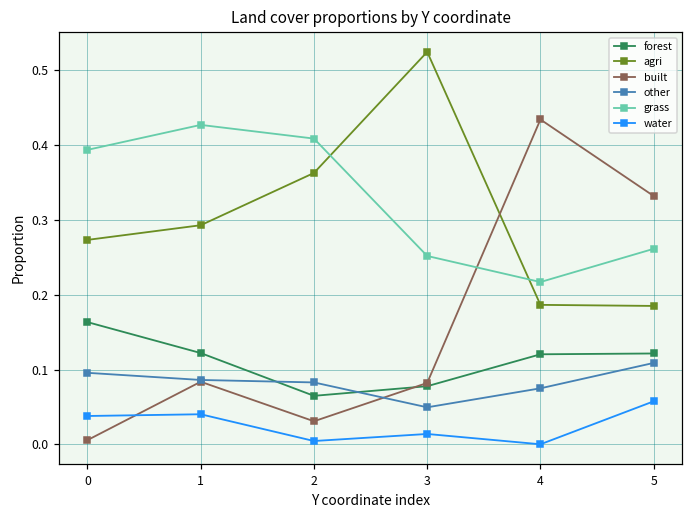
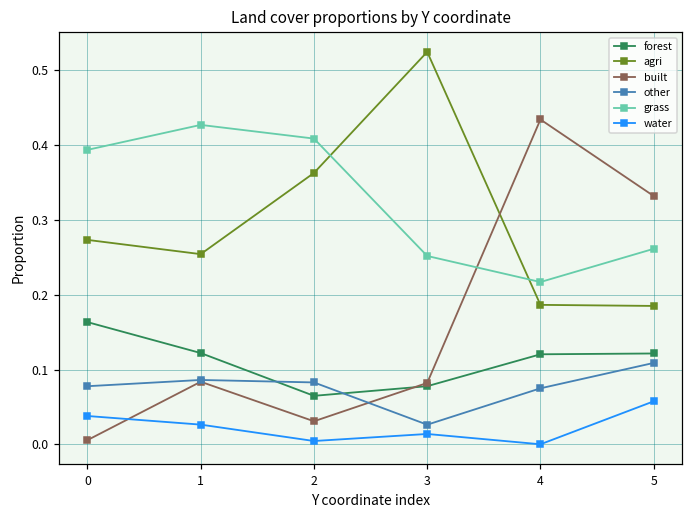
other, 0: 0.10 -> 0.08
agri, 1: 0.29 -> 0.25
water, 1: 0.04 -> 0.03
other, 3: 0.05 -> 0.03
